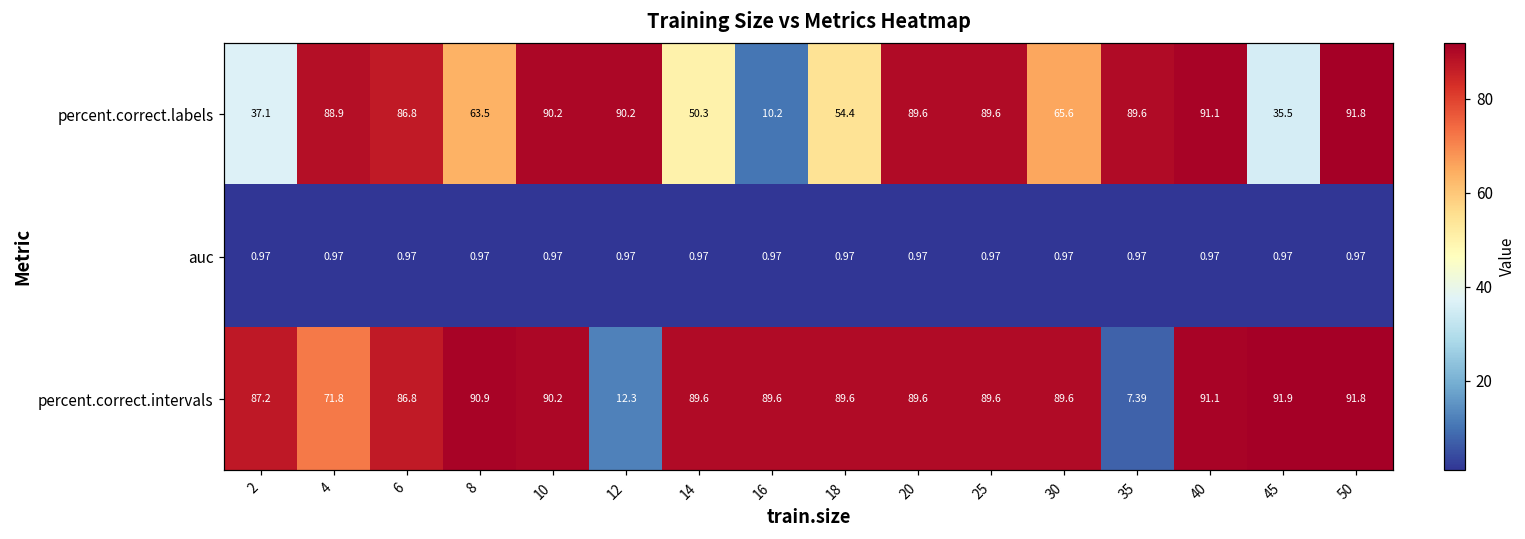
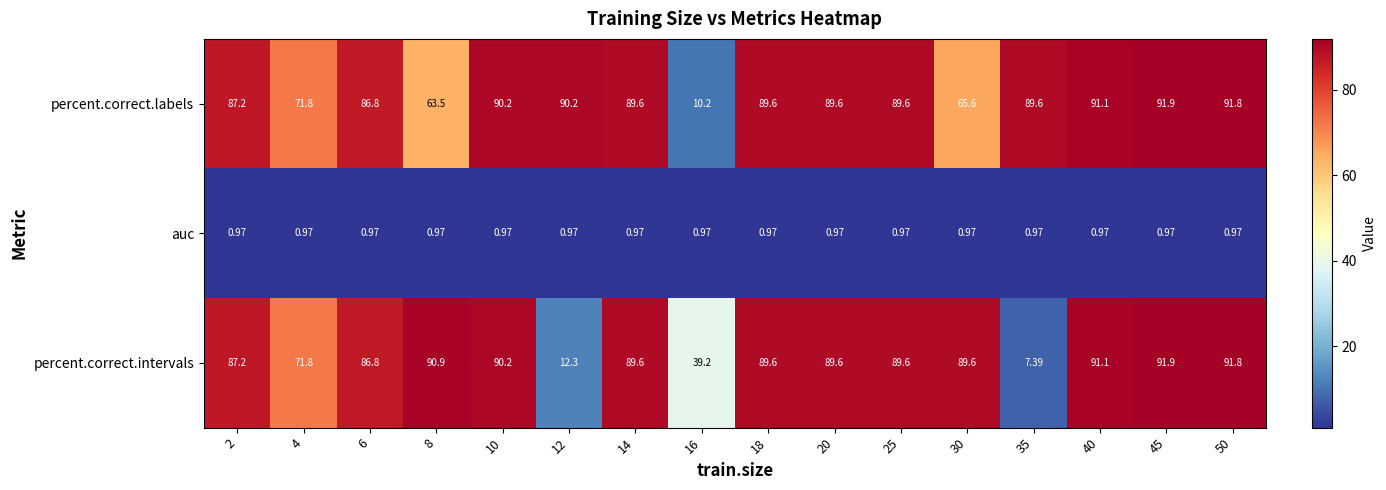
percent.correct.labels, 2: 37.1 -> 87.2
percent.correct.labels, 4: 88.9 -> 71.8
percent.correct.labels, 14: 50.3 -> 89.6
percent.correct.labels, 18: 54.4 -> 89.6
percent.correct.labels, 45: 35.5 -> 91.9
percent.correct.intervals, 16: 89.6 -> 39.2
